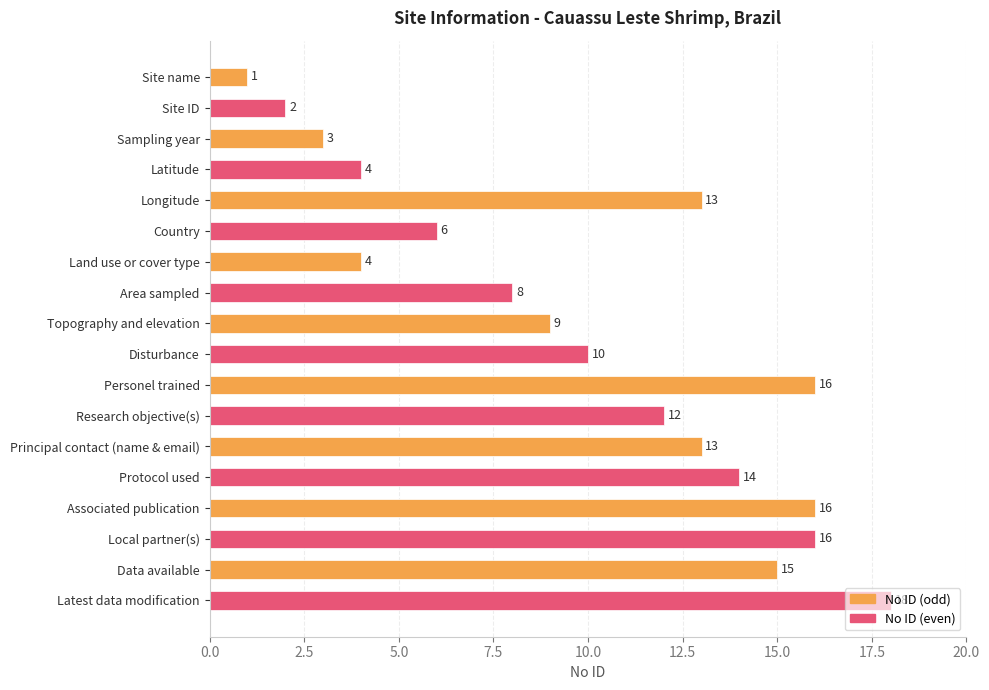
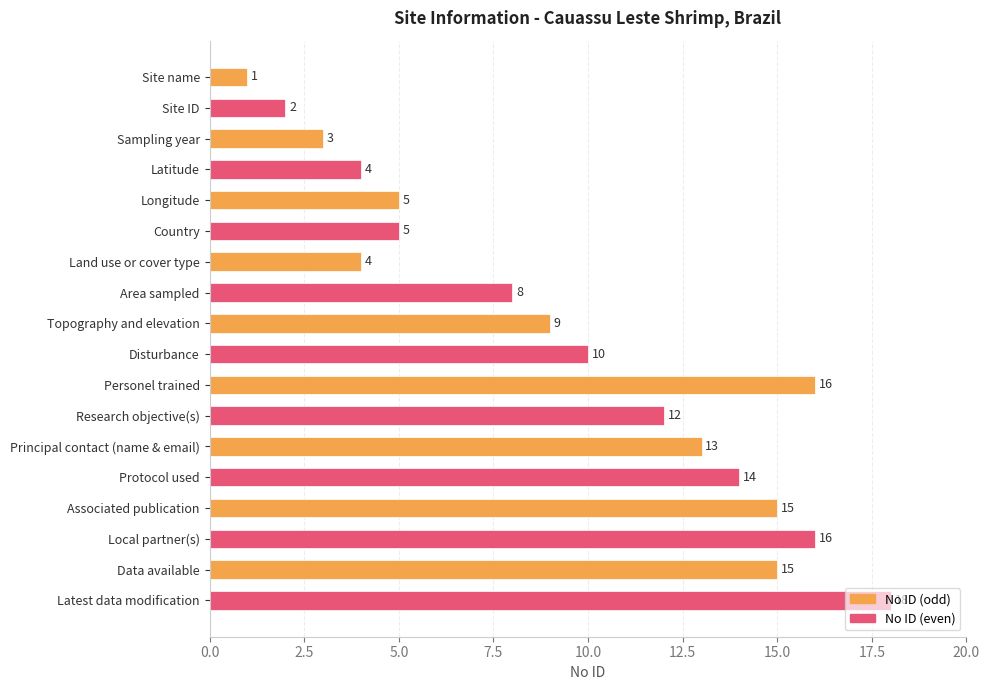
Longitude: 13 -> 5
Country: 6 -> 5
Associated publication: 16 -> 15
